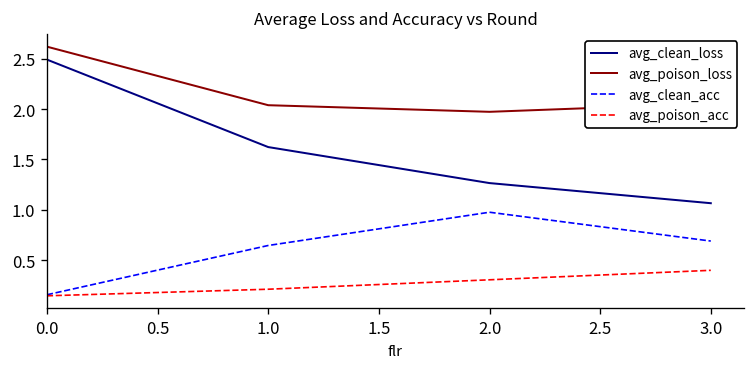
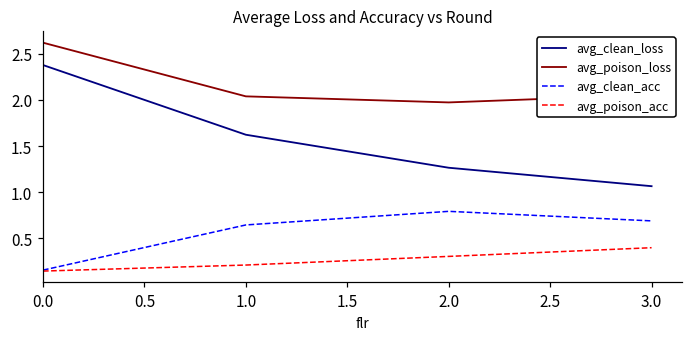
avg_clean_loss, 0.0: 2.5 -> 2.4
avg_clean_acc, 2.0: 1.0 -> 0.8
